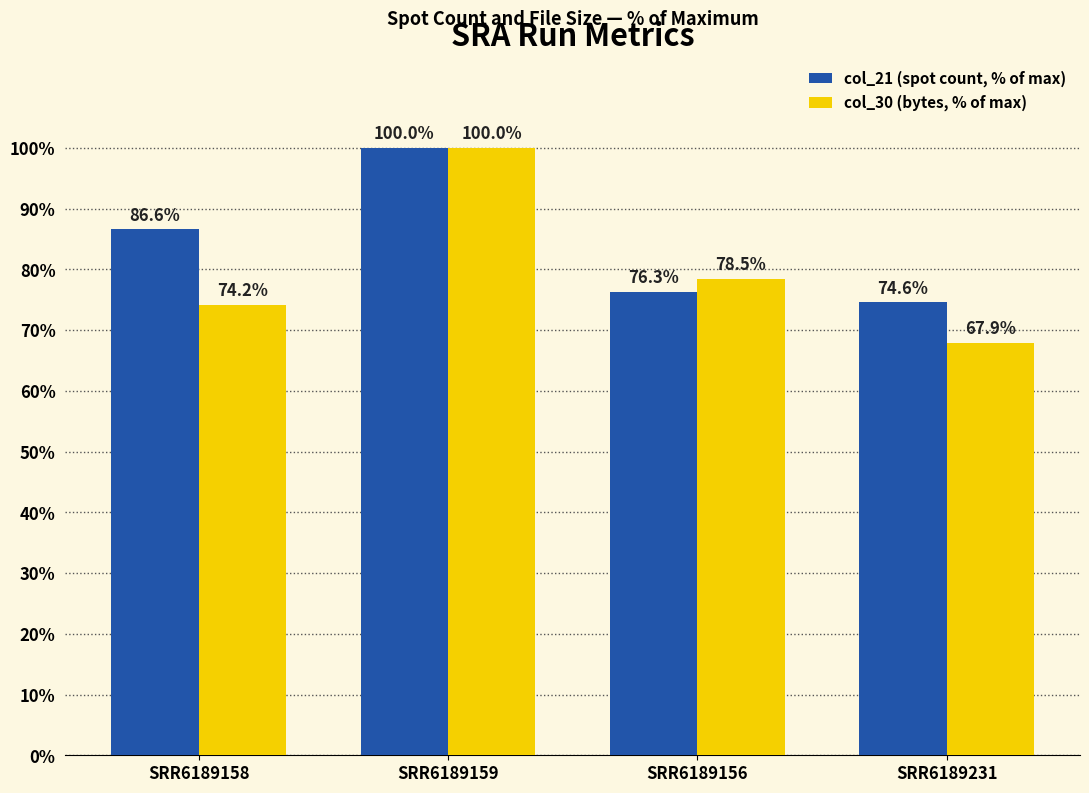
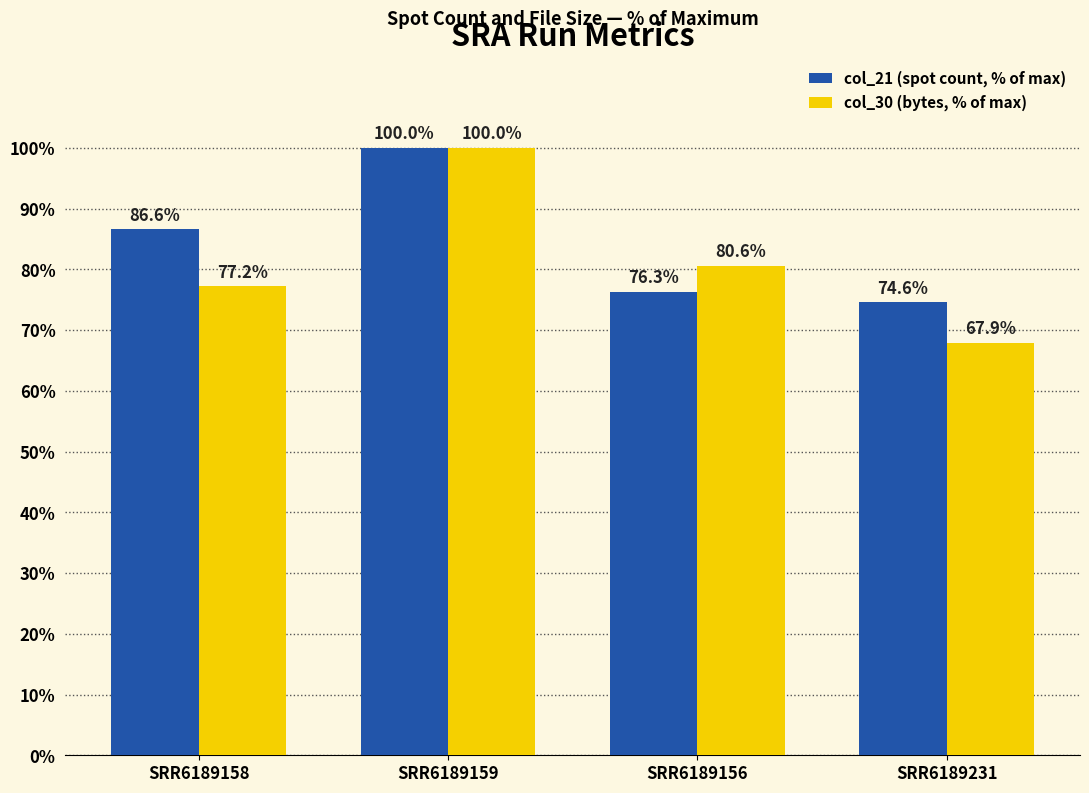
col_30 (bytes, % of max), SRR6189158: 74.2% -> 77.2%
col_30 (bytes, % of max), SRR6189156: 78.5% -> 80.6%
